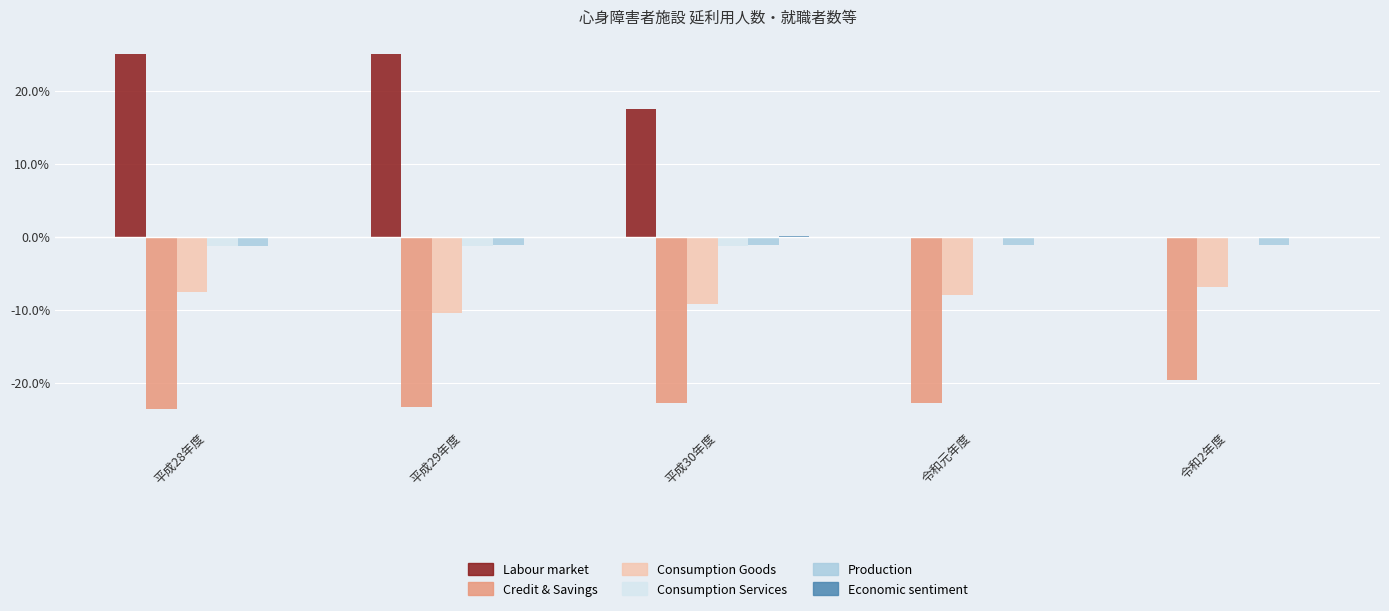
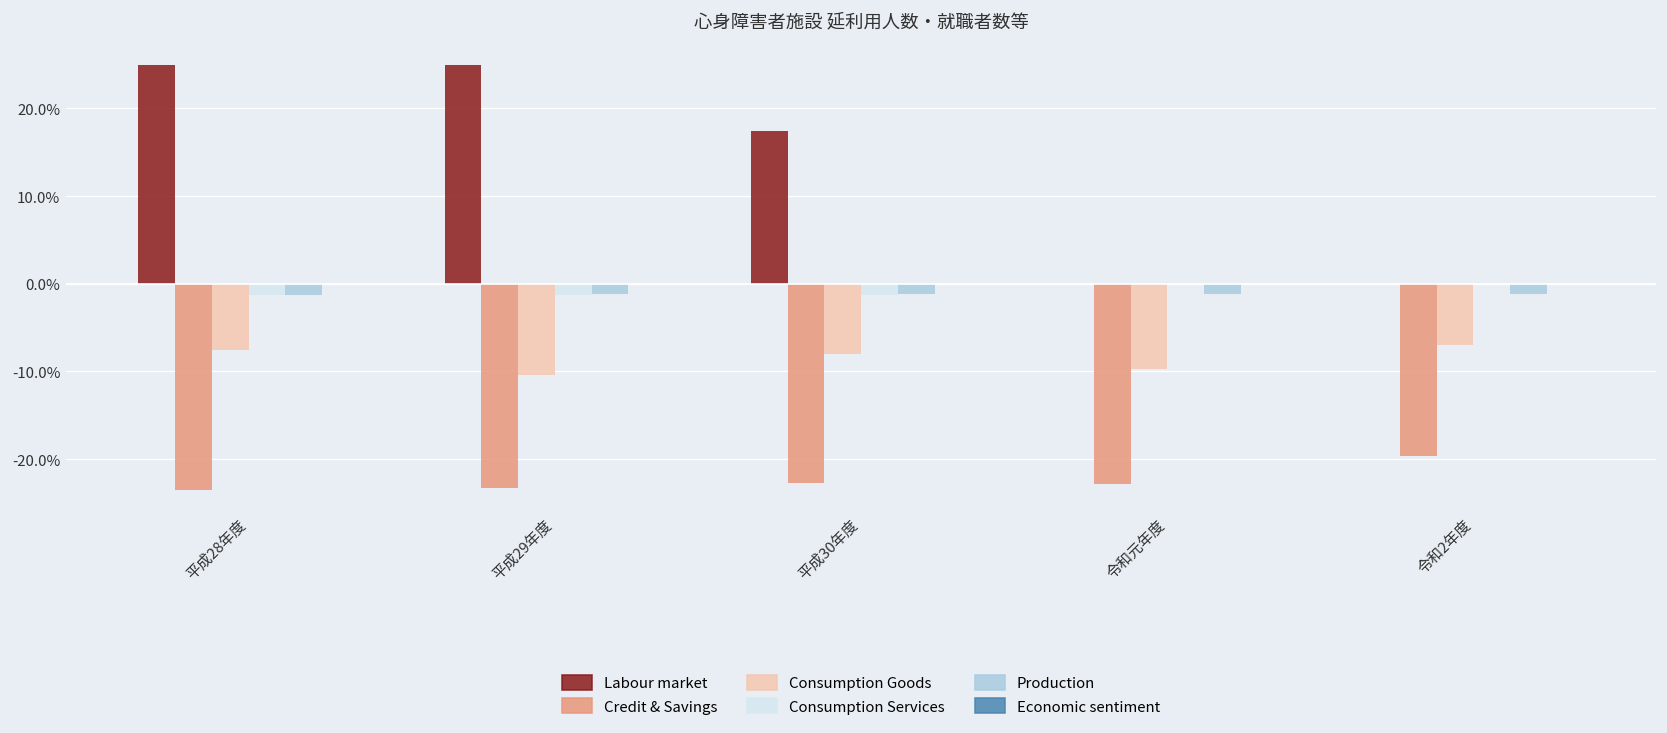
Consumption Goods, 平成30年度: -9% -> -8%
Consumption Goods, 令和元年度: -8% -> -10%
